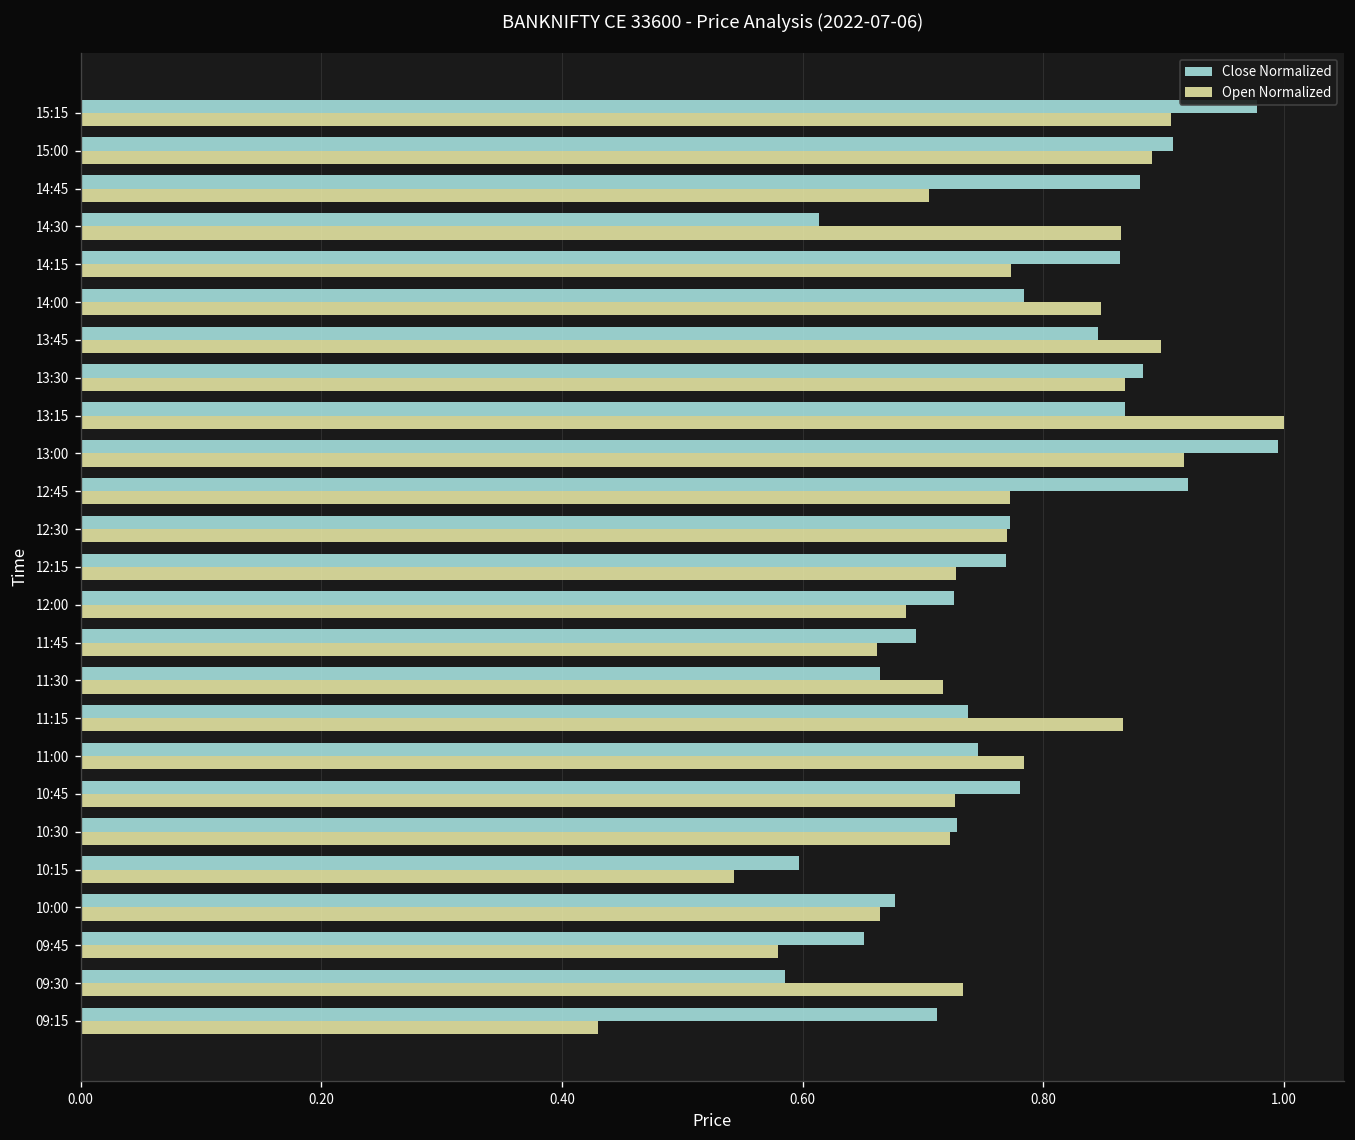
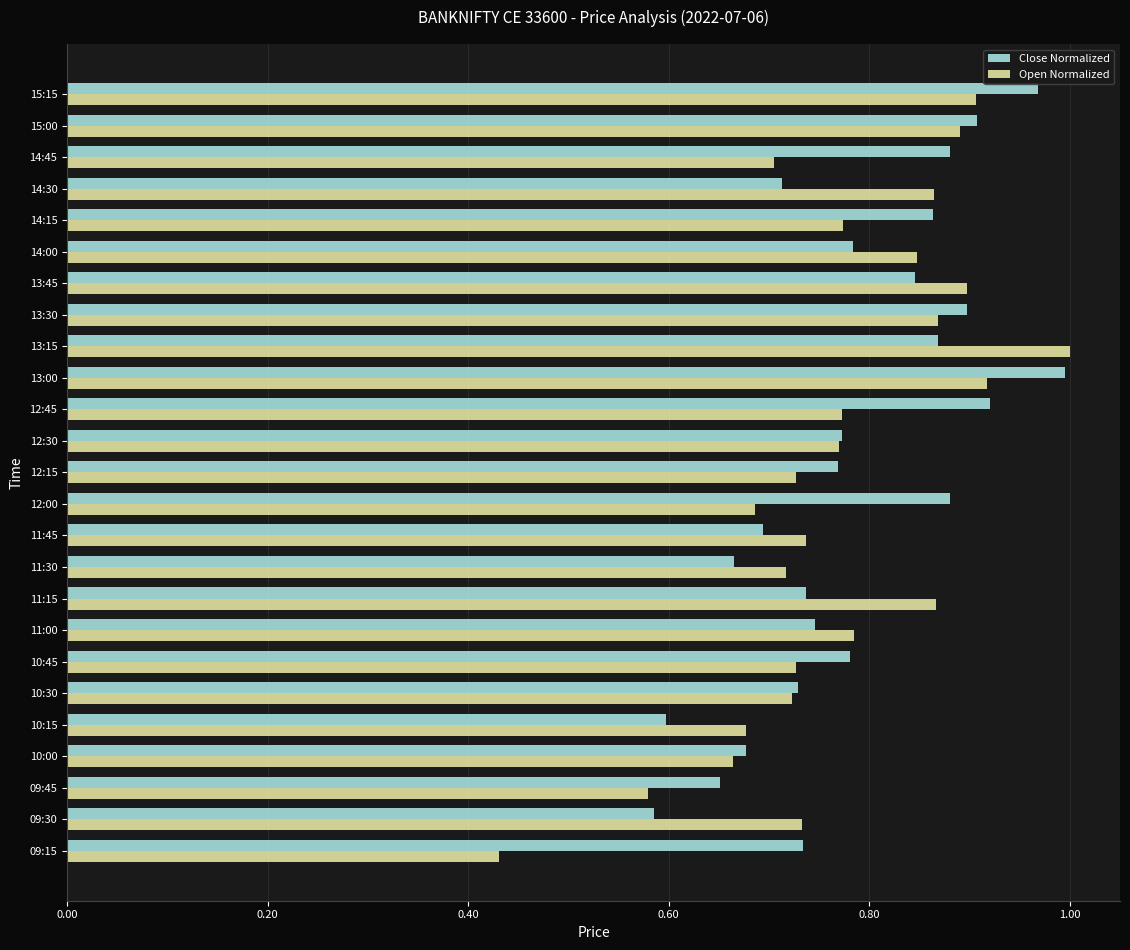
Close Normalized, 15:15: 0.977 -> 0.968
Close Normalized, 14:30: 0.613 -> 0.713
Close Normalized, 13:30: 0.883 -> 0.898
Close Normalized, 12:00: 0.726 -> 0.880
Open Normalized, 11:45: 0.662 -> 0.737
Open Normalized, 10:15: 0.543 -> 0.677
Close Normalized, 09:15: 0.712 -> 0.734
